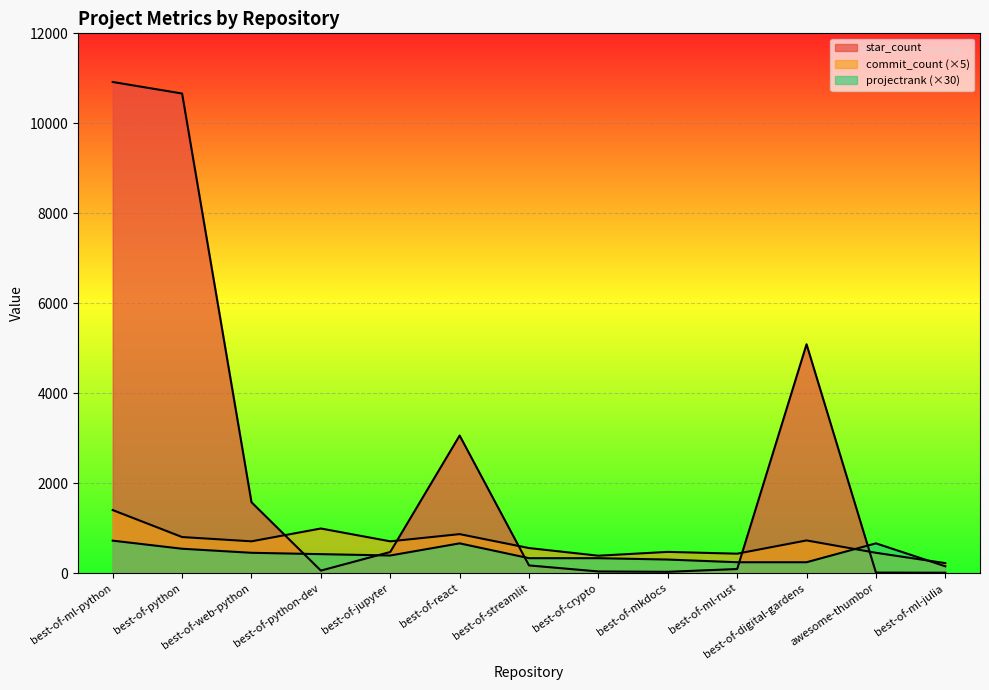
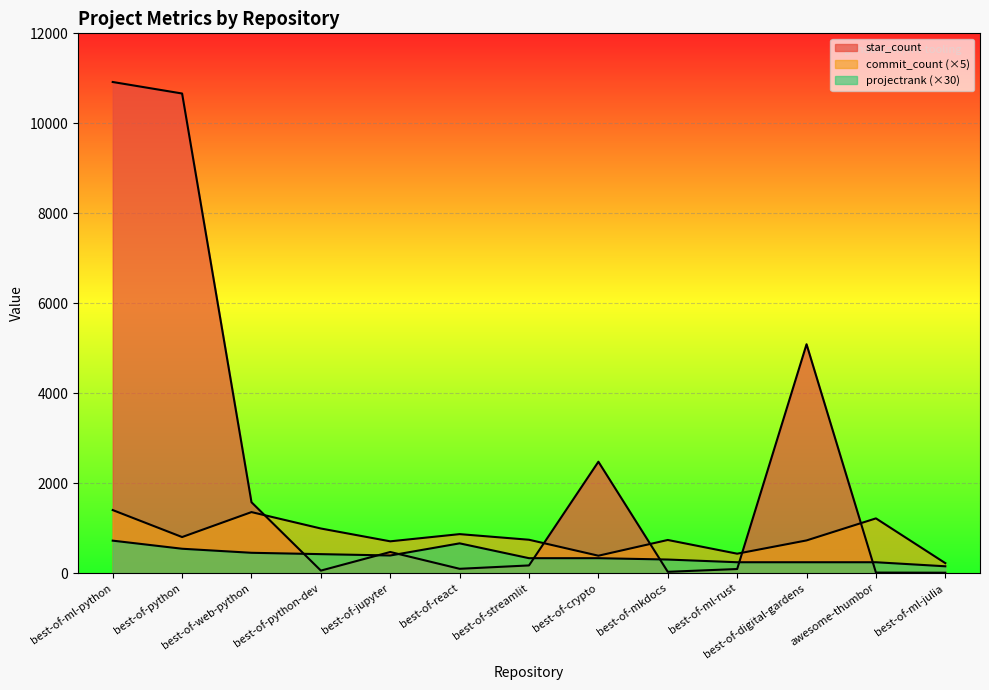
commit_count (×5), best-of-web-python: 700 -> 1400
star_count, best-of-react: 3100 -> 100
commit_count (×5), best-of-streamlit: 600 -> 700
star_count, best-of-crypto: 0 -> 2500
commit_count (×5), best-of-mkdocs: 500 -> 700
commit_count (×5), awesome-thumbor: 500 -> 1200
projectrank (×30), awesome-thumbor: 700 -> 200
